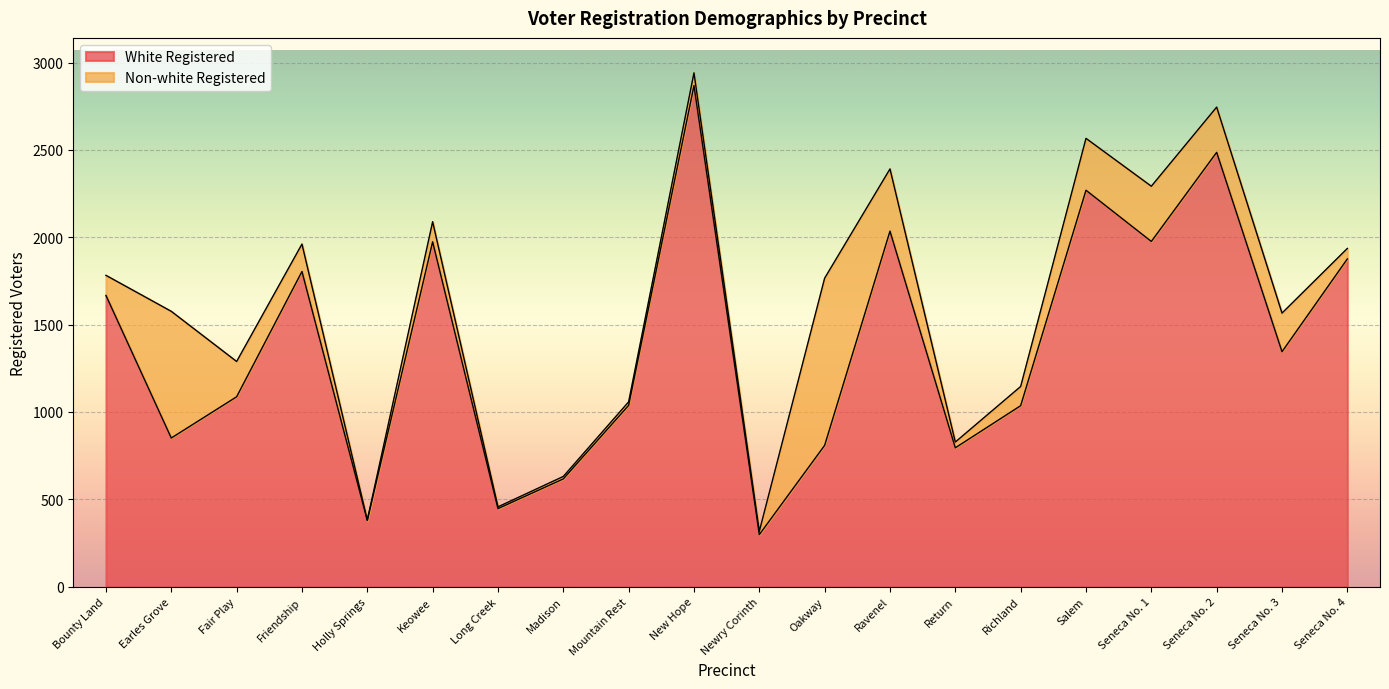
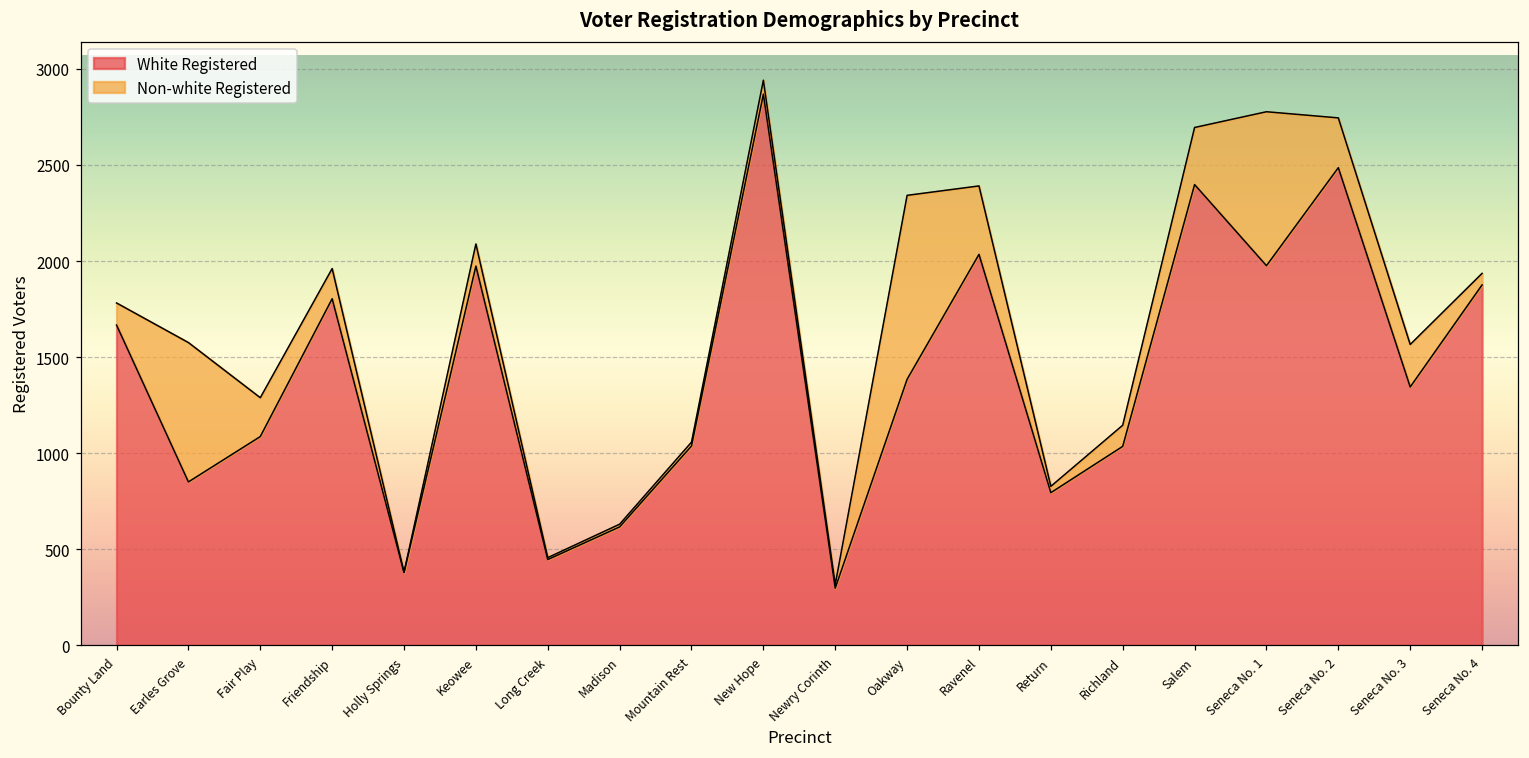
White Registered, Oakway: 810 -> 1390
White Registered, Salem: 2270 -> 2400
Non-white Registered, Seneca No. 1: 320 -> 800
